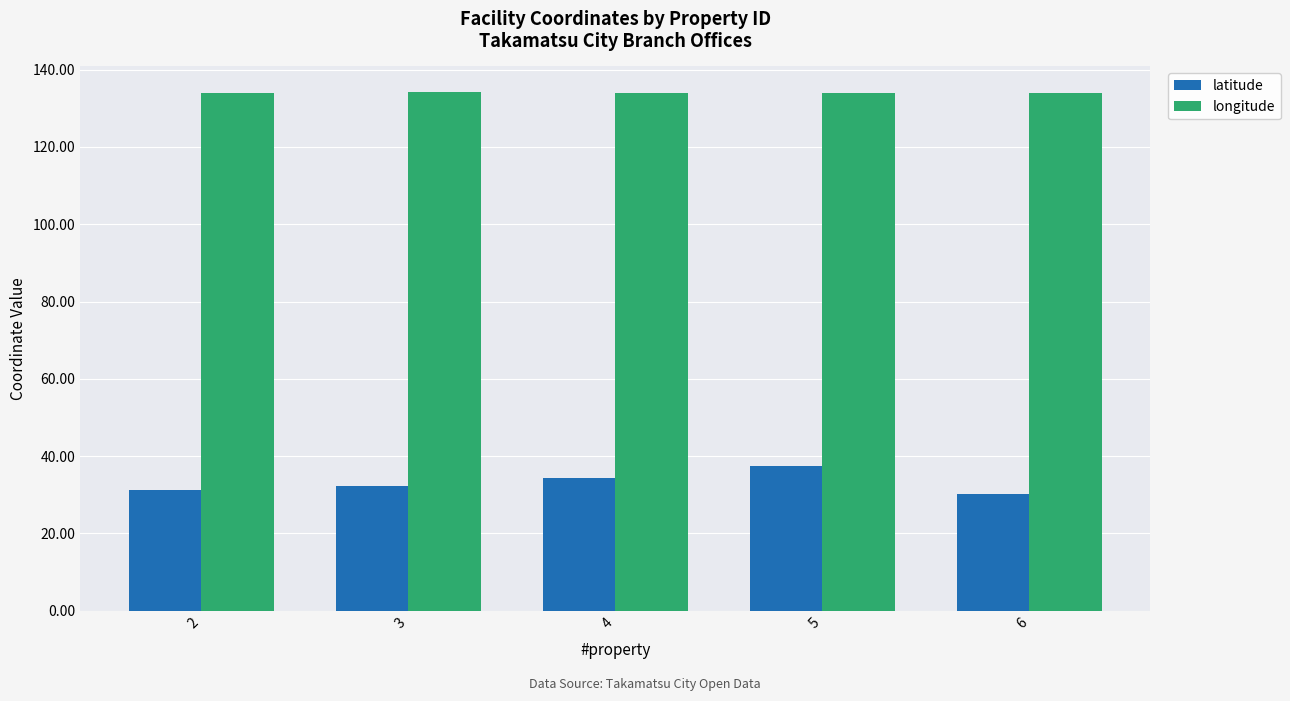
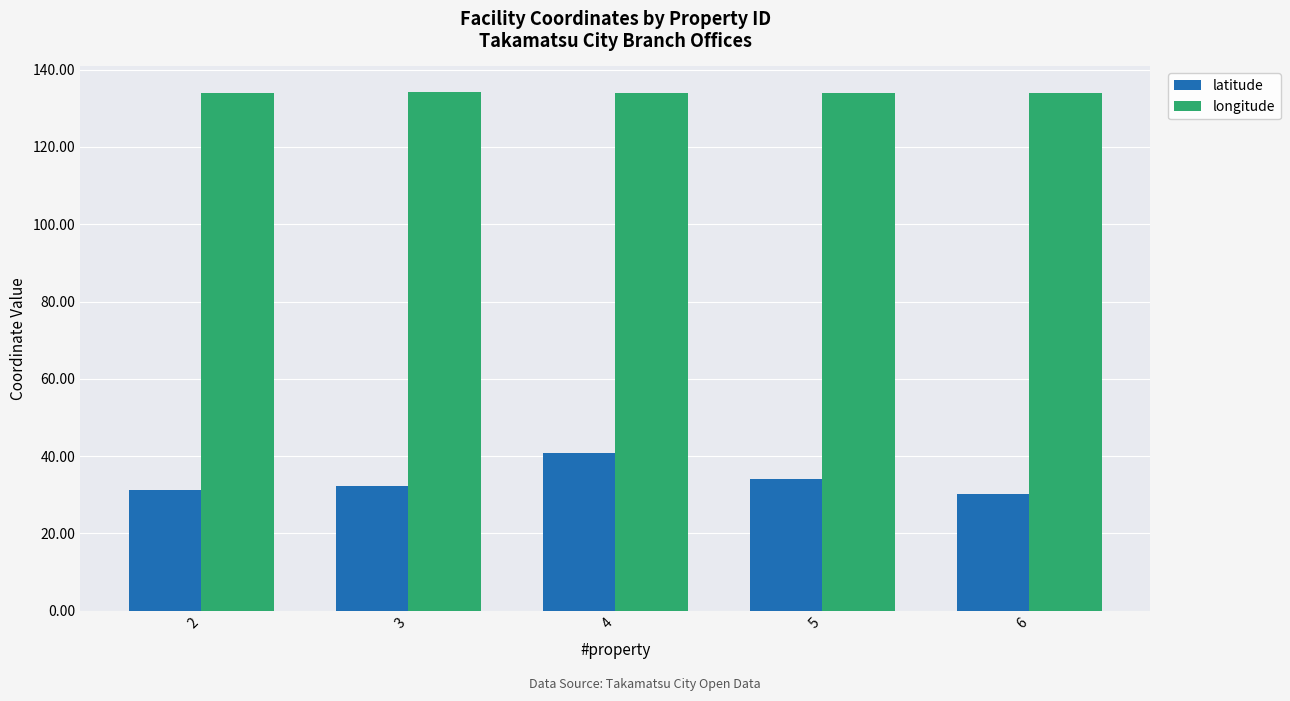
latitude, 4: 34 -> 41
latitude, 5: 37 -> 34
